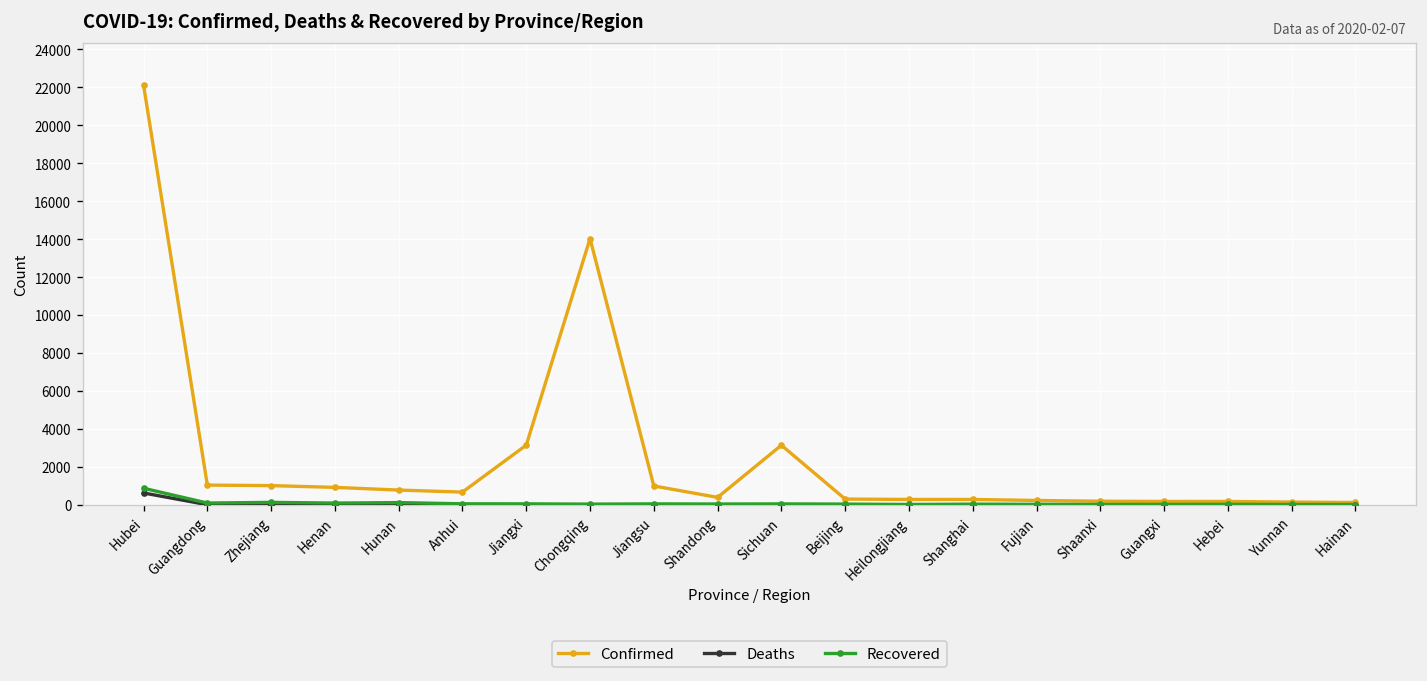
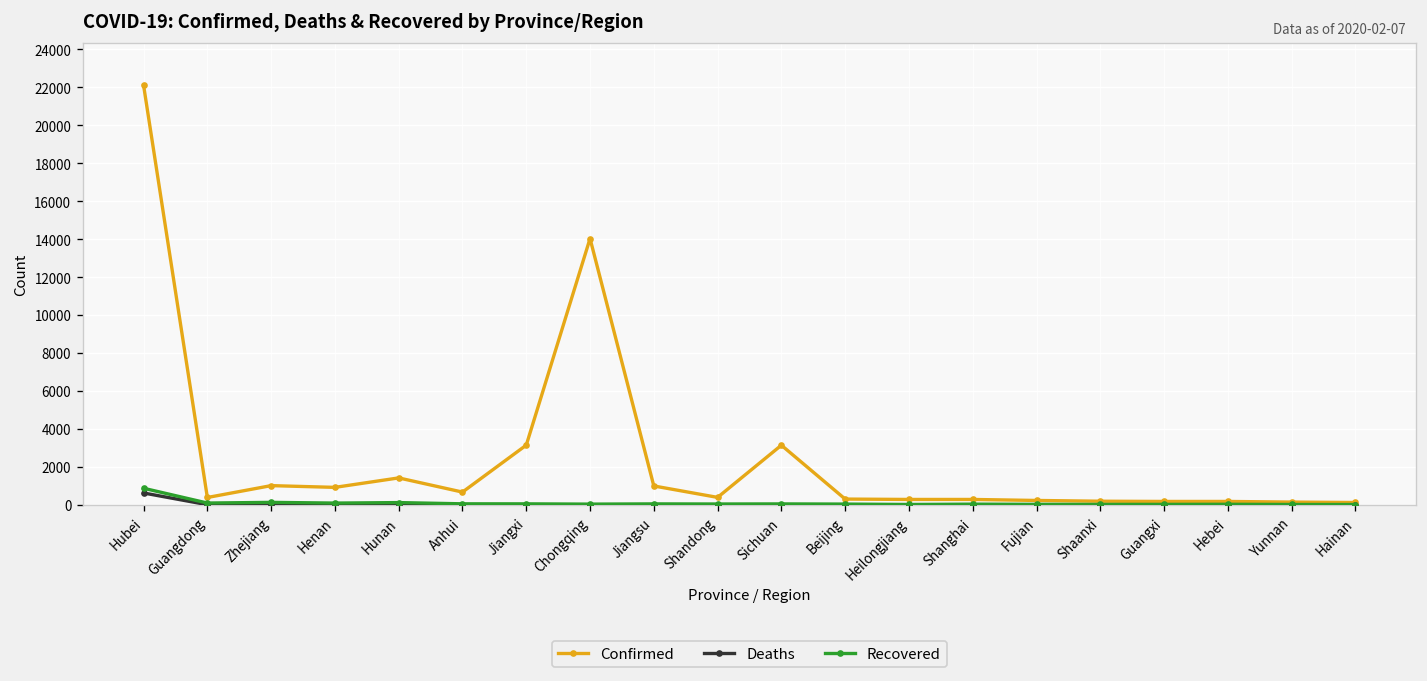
Confirmed, Guangdong: 1000 -> 400
Confirmed, Hunan: 800 -> 1400
